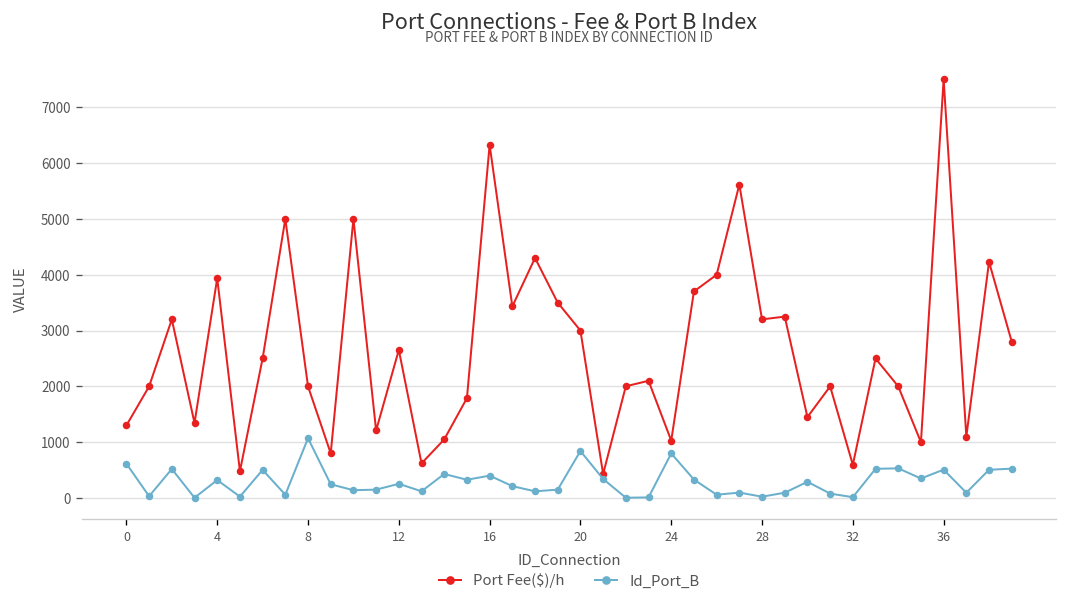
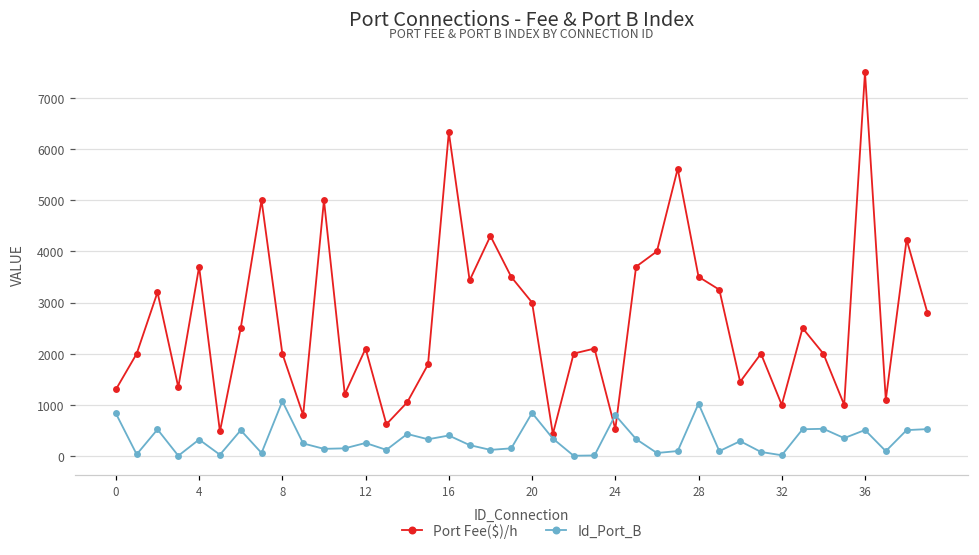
Id_Port_B, 0: 600 -> 800
Port Fee($)/h, 4: 3900 -> 3700
Port Fee($)/h, 12: 2700 -> 2100
Port Fee($)/h, 24: 1000 -> 500
Port Fee($)/h, 28: 3200 -> 3500
Id_Port_B, 28: 0 -> 1000
Port Fee($)/h, 32: 600 -> 1000
